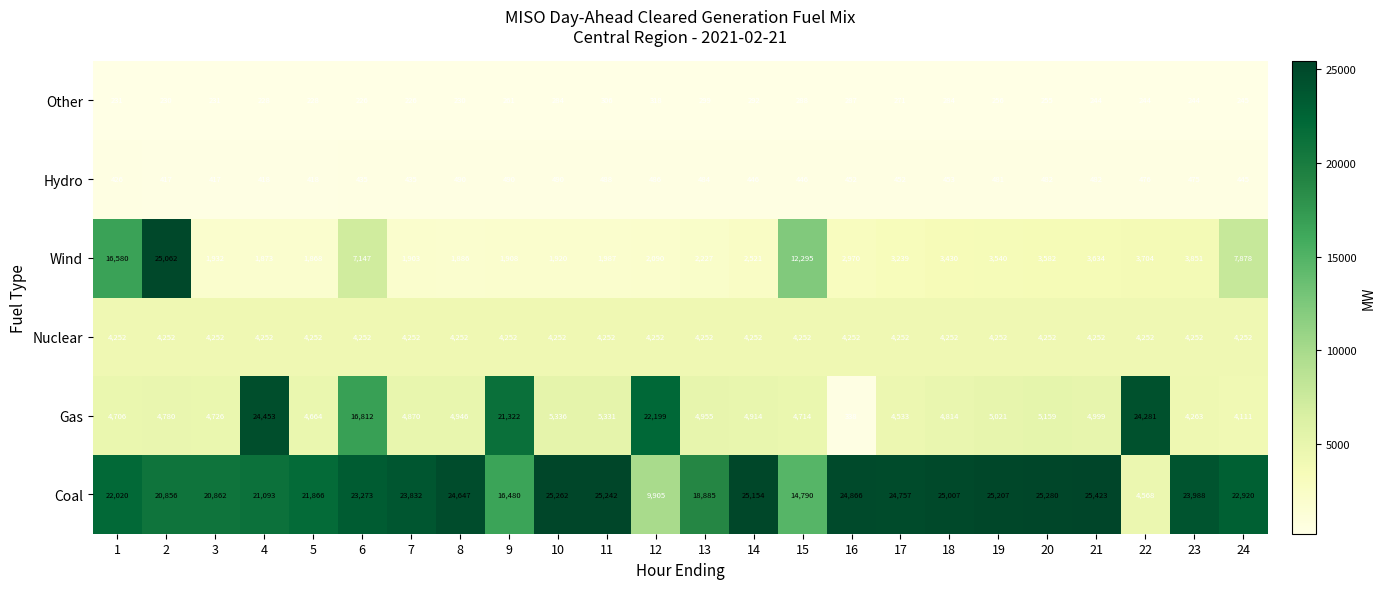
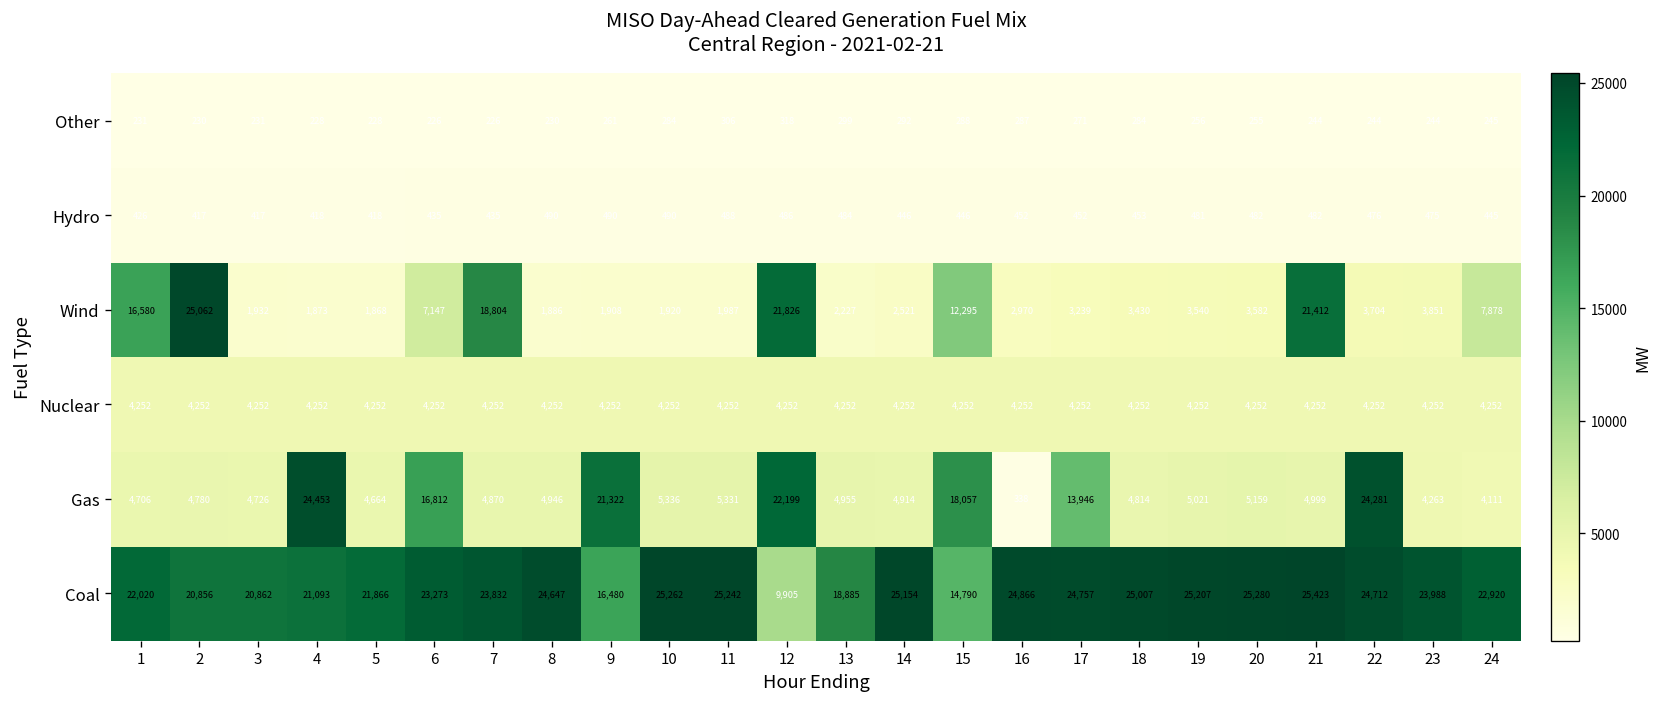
Wind, 7: 1,903 -> 18,804
Wind, 12: 2,090 -> 21,826
Wind, 21: 3,634 -> 21,412
Gas, 15: 4,714 -> 18,057
Gas, 17: 4,533 -> 13,946
Coal, 22: 4,568 -> 24,712
